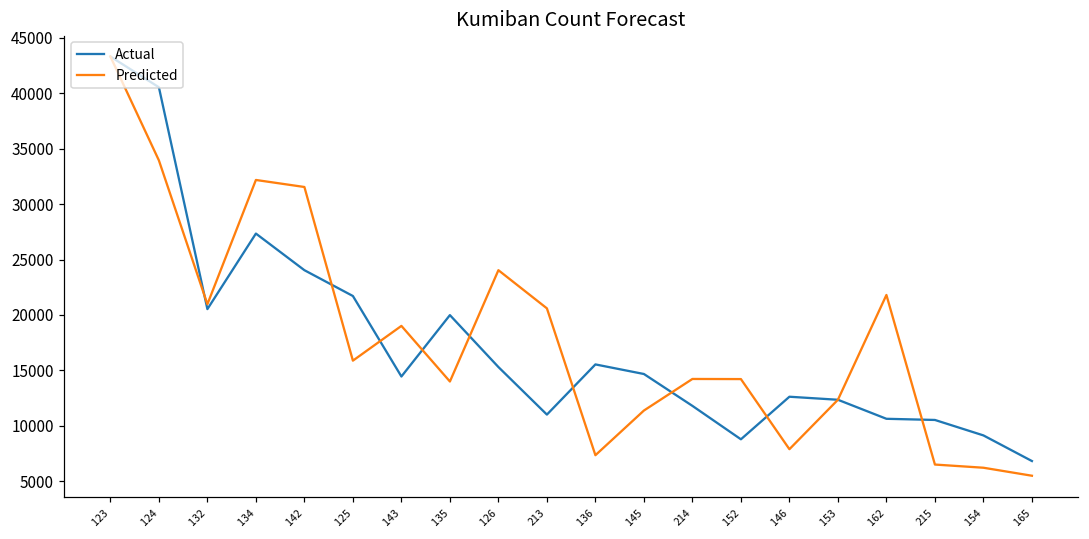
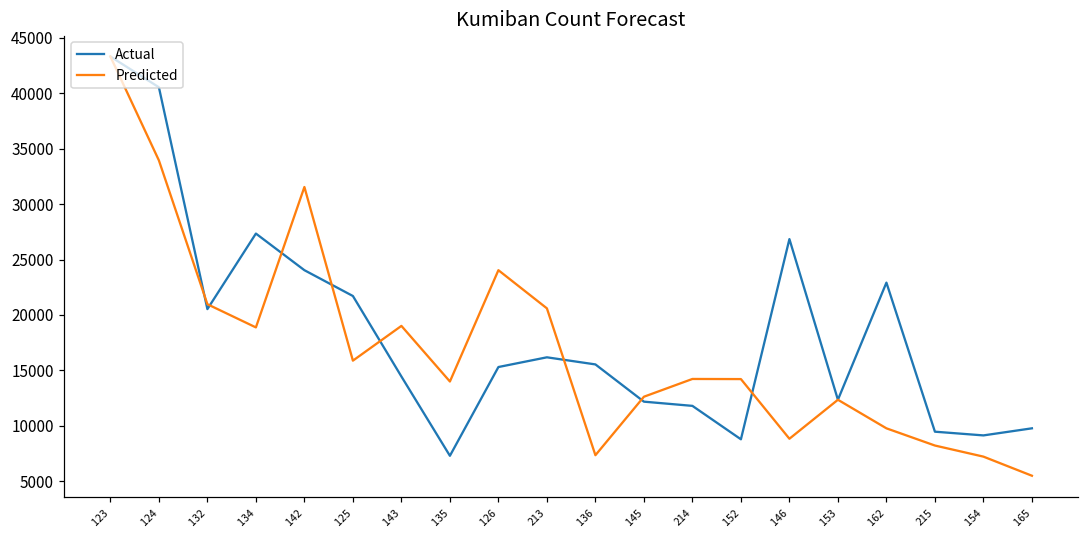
Predicted, 134: 32200 -> 18900
Actual, 135: 20000 -> 7300
Actual, 213: 11000 -> 16200
Actual, 145: 14700 -> 12200
Predicted, 145: 11400 -> 12600
Actual, 146: 12600 -> 26800
Predicted, 146: 7900 -> 8800
Actual, 162: 10600 -> 22900
Predicted, 162: 21800 -> 9800
Actual, 215: 10500 -> 9500
Predicted, 215: 6500 -> 8200
Predicted, 154: 6200 -> 7200
Actual, 165: 6800 -> 9800
